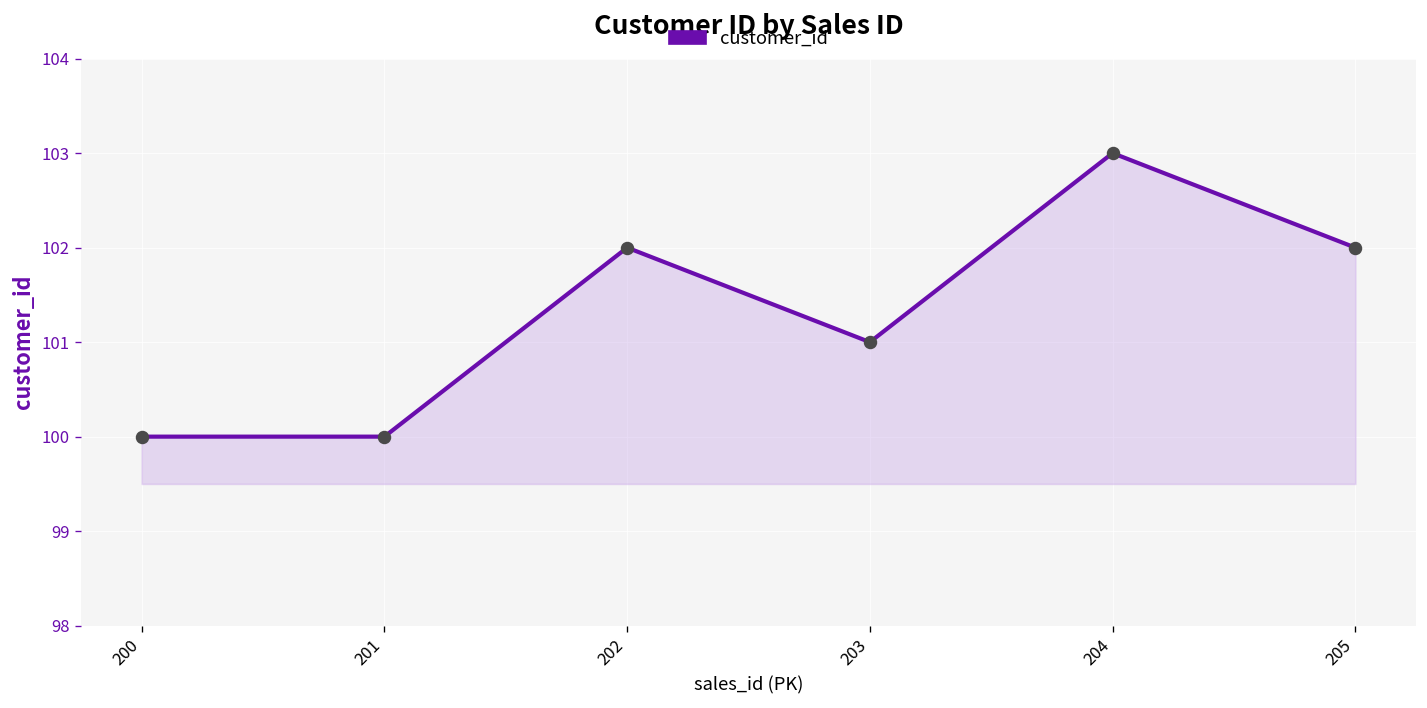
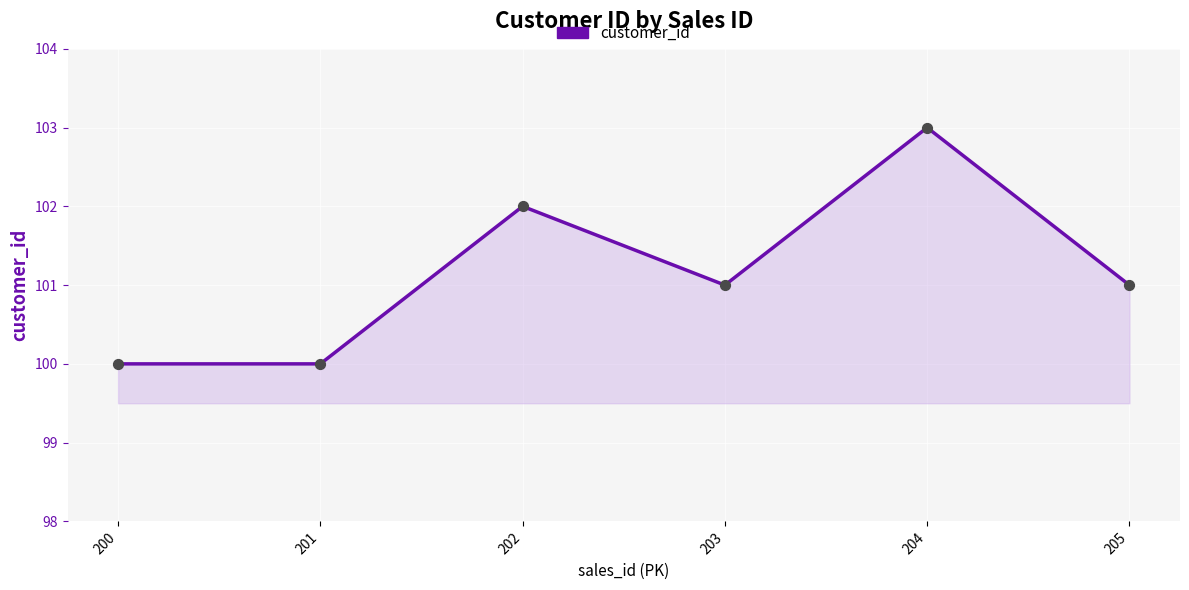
205: 102 -> 101
